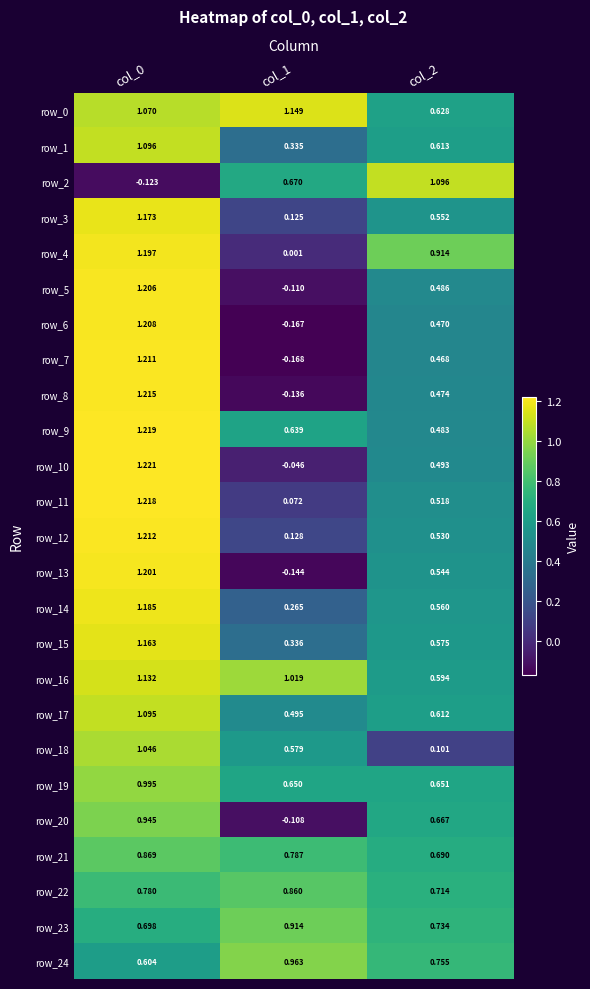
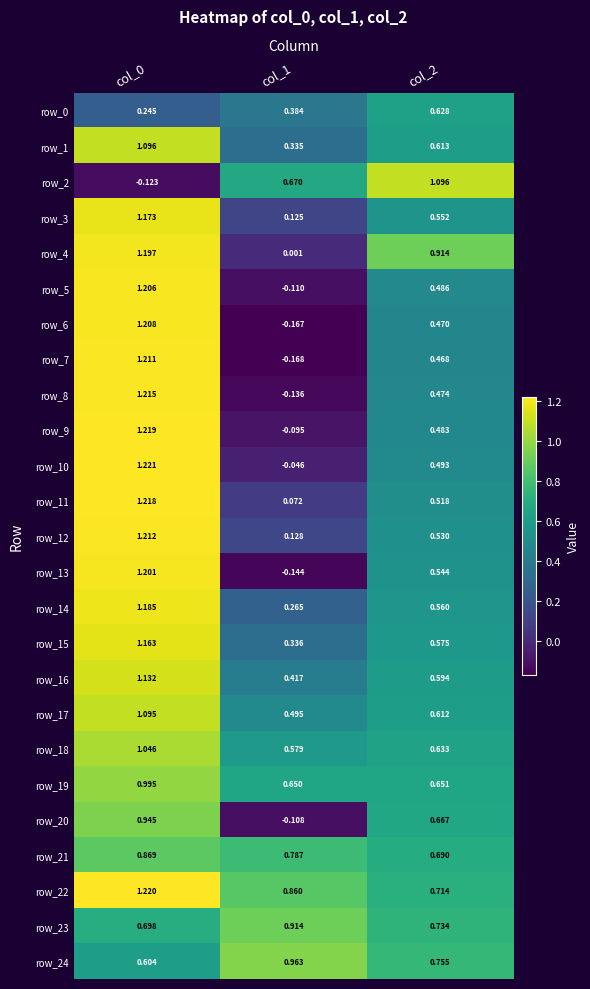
row_0, col_0: 1.070 -> 0.245
row_0, col_1: 1.149 -> 0.384
row_9, col_1: 0.639 -> -0.095
row_16, col_1: 1.019 -> 0.417
row_18, col_2: 0.101 -> 0.633
row_22, col_0: 0.780 -> 1.220
